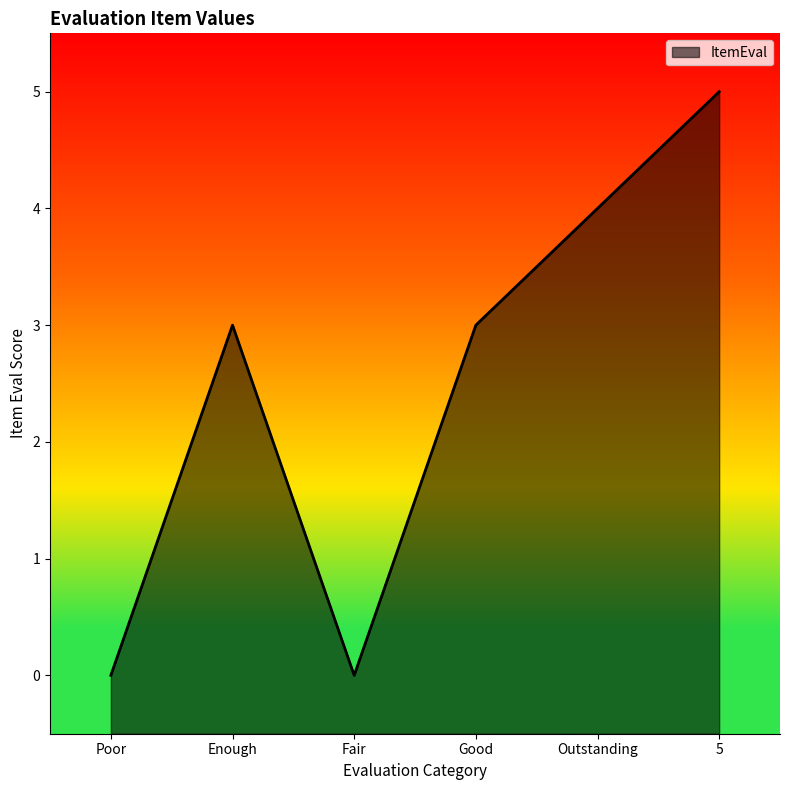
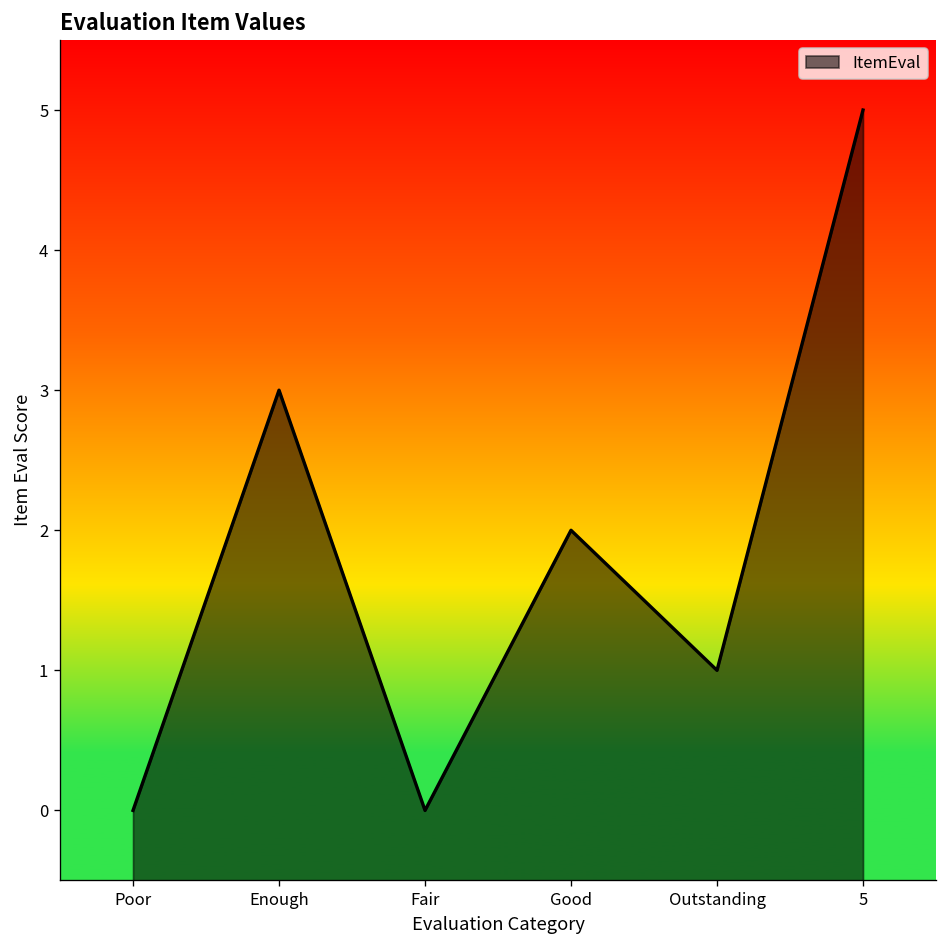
Good: 3 -> 2
Outstanding: 4 -> 1
